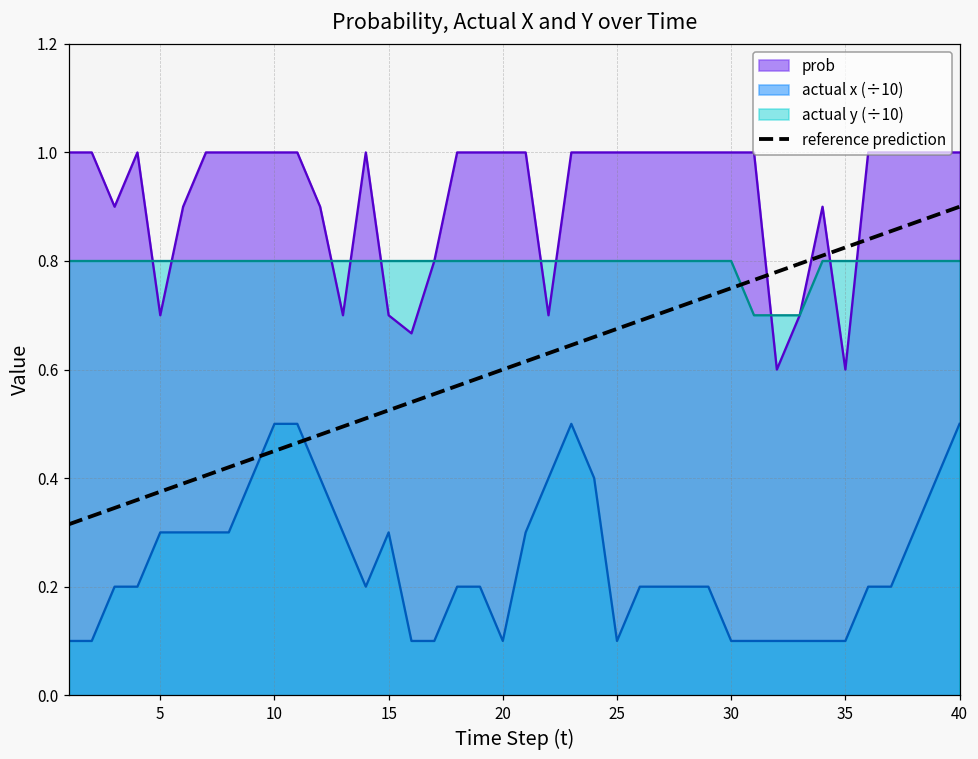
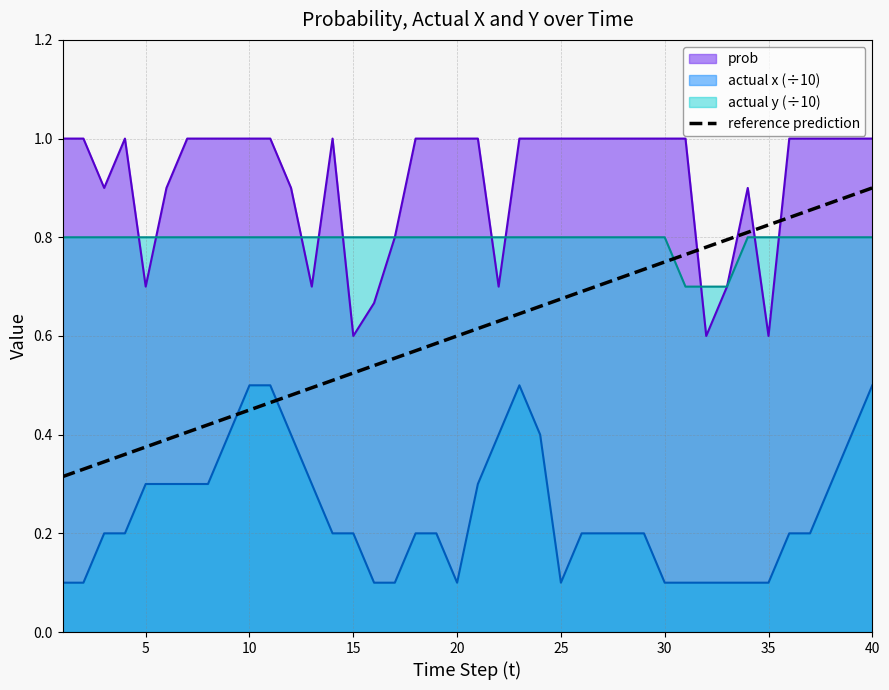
prob, 15: 0.7 -> 0.6
actual x (÷10), 15: 0.30 -> 0.20
